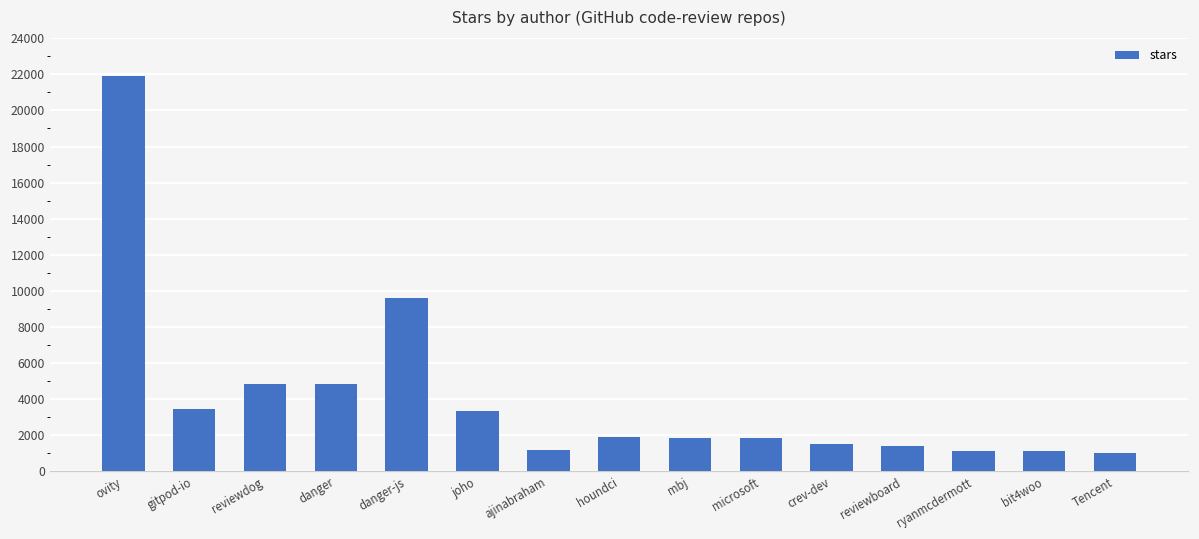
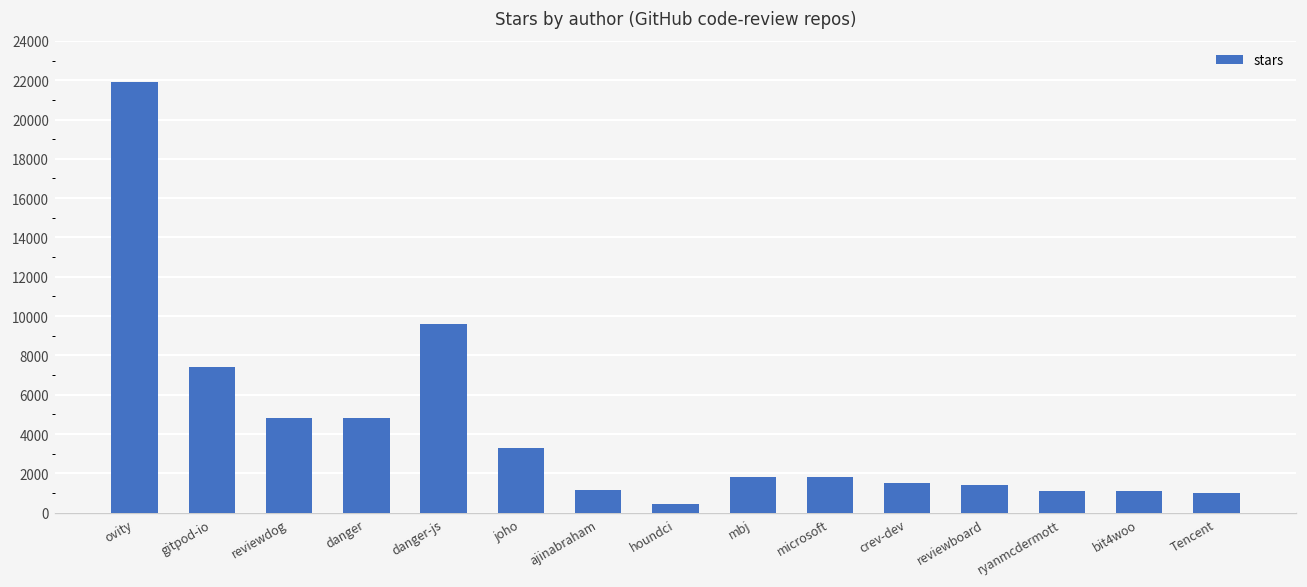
gitpod-io: 3500 -> 7400
houndci: 1900 -> 400
